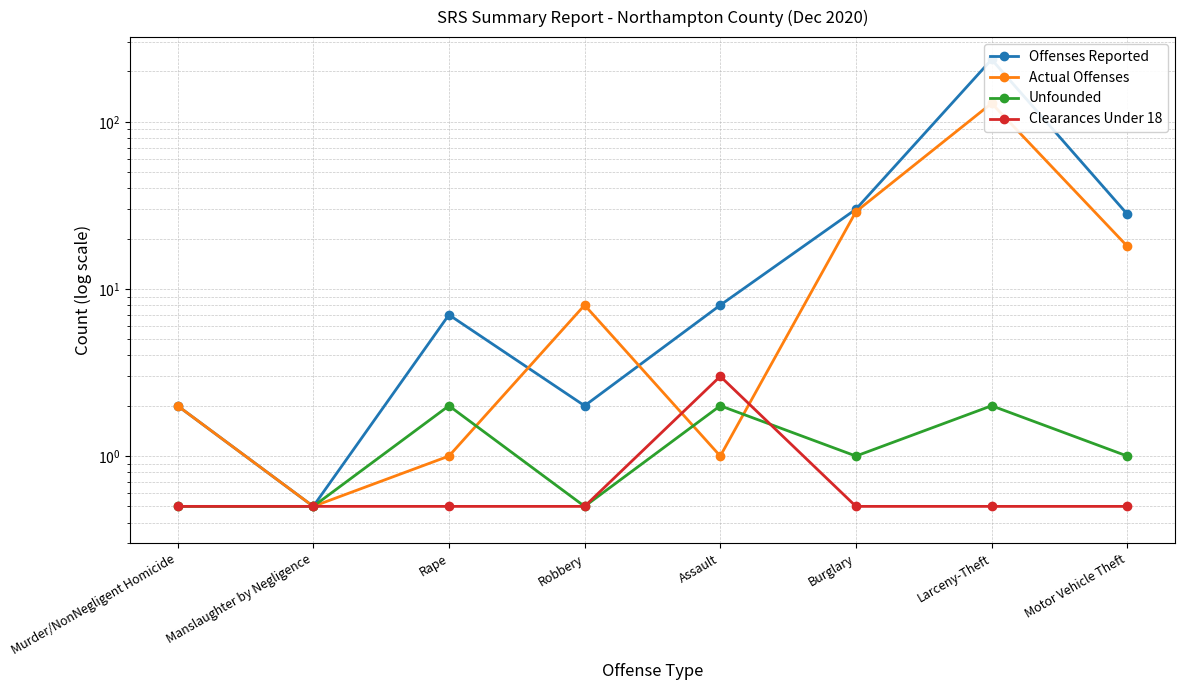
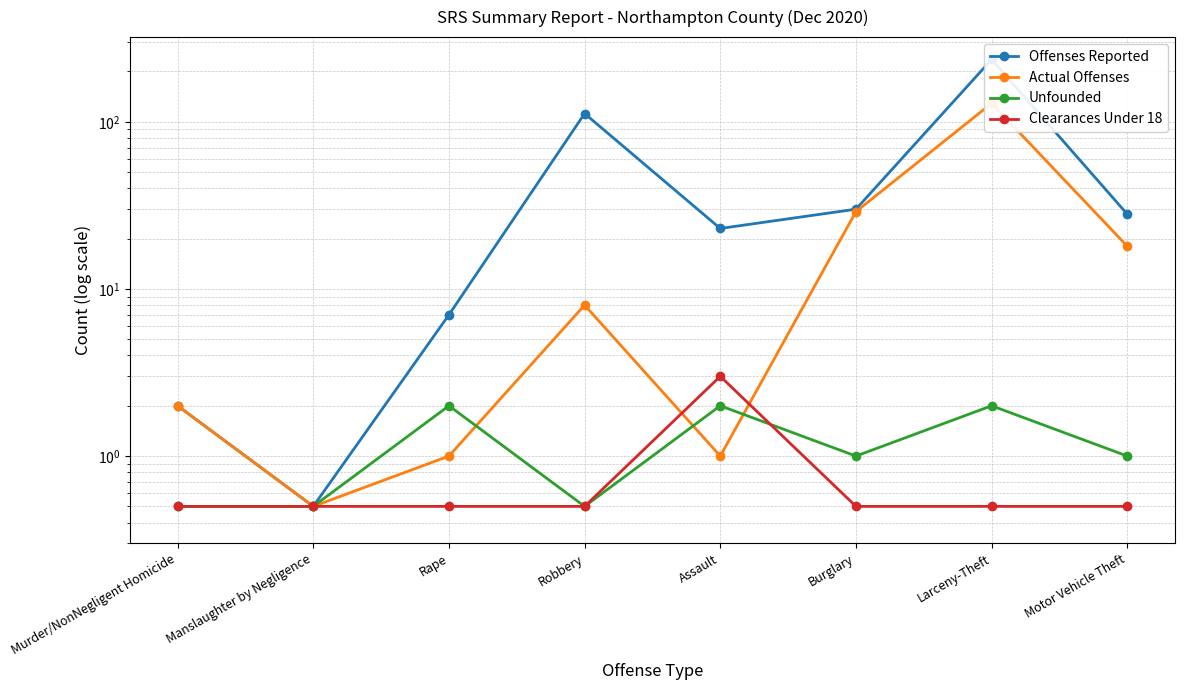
Offenses Reported, Robbery: 2 -> 110
Offenses Reported, Assault: 8 -> 23
